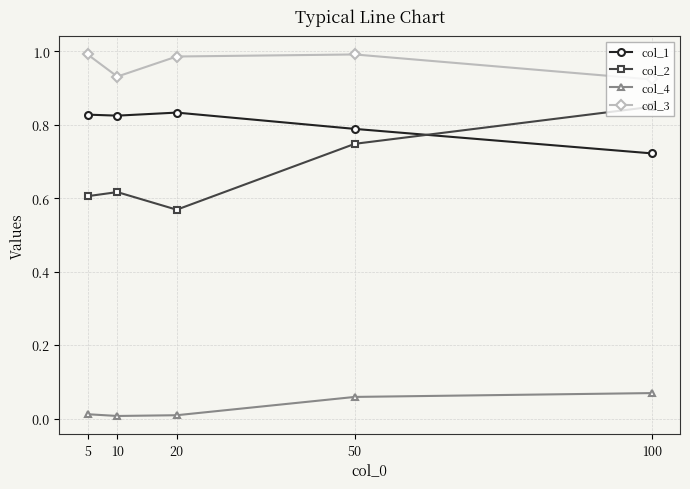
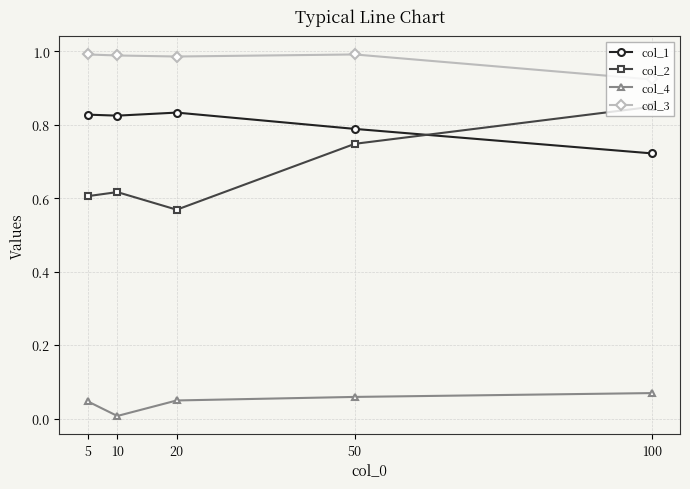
col_4, 5: 0.01 -> 0.05
col_3, 10: 0.93 -> 0.99
col_4, 20: 0.01 -> 0.05
